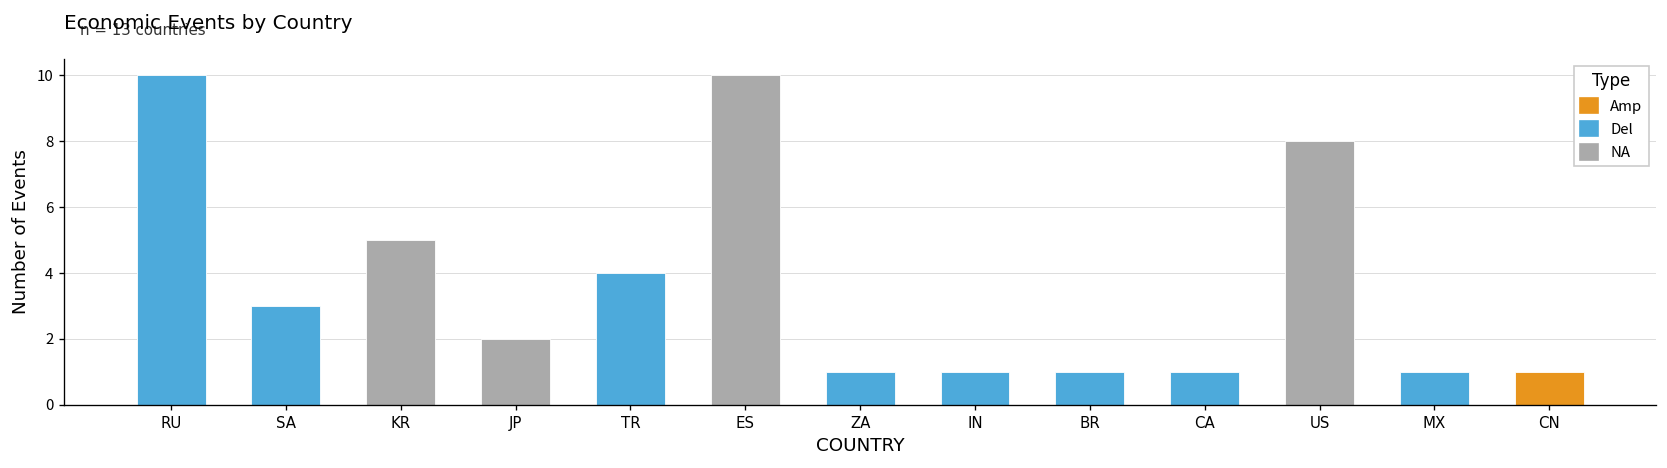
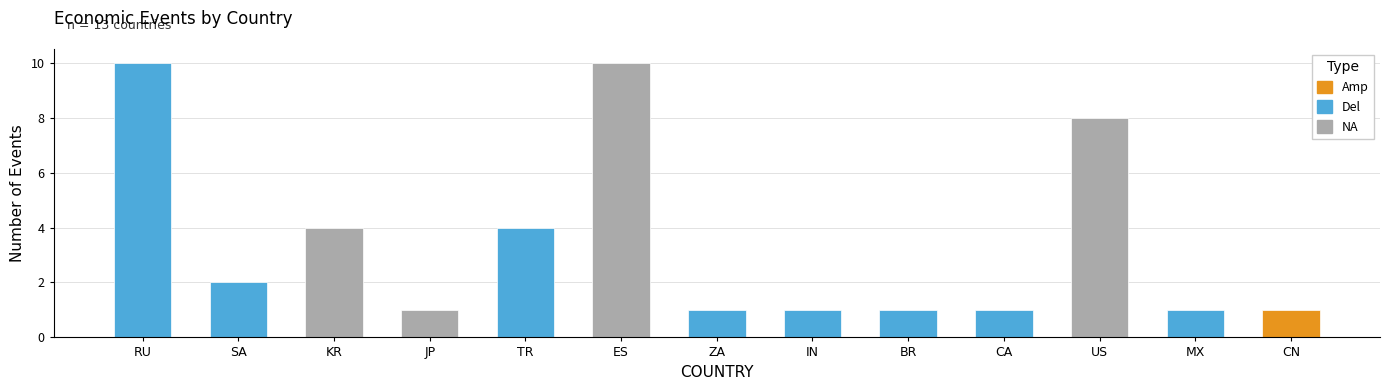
SA: 3 -> 2
KR: 5 -> 4
JP: 2 -> 1
